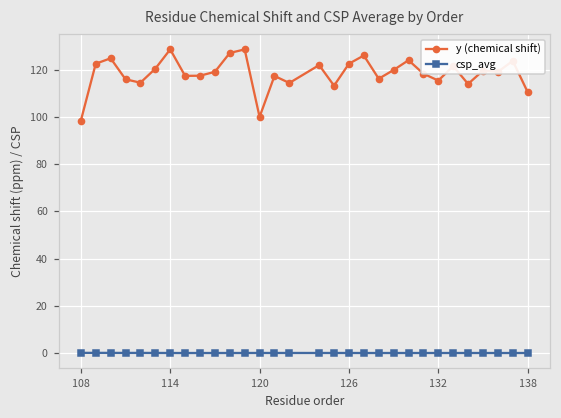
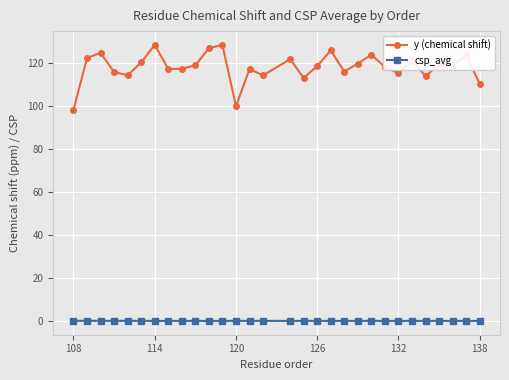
y (chemical shift), 126: 123 -> 119
